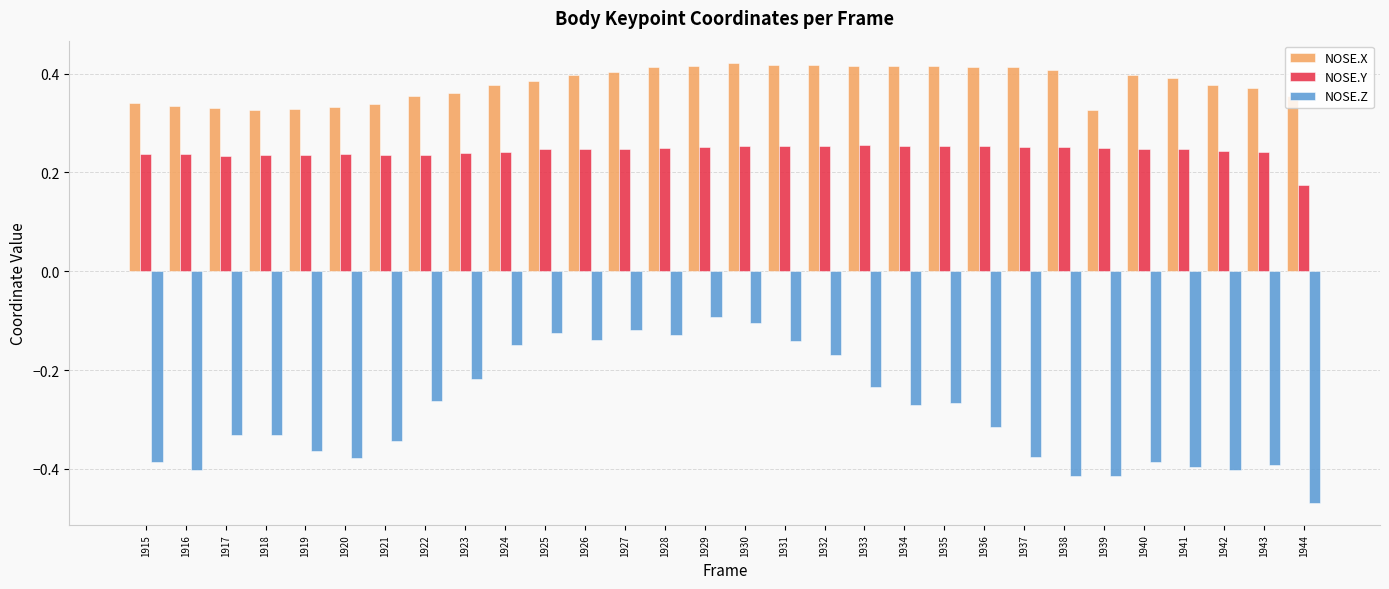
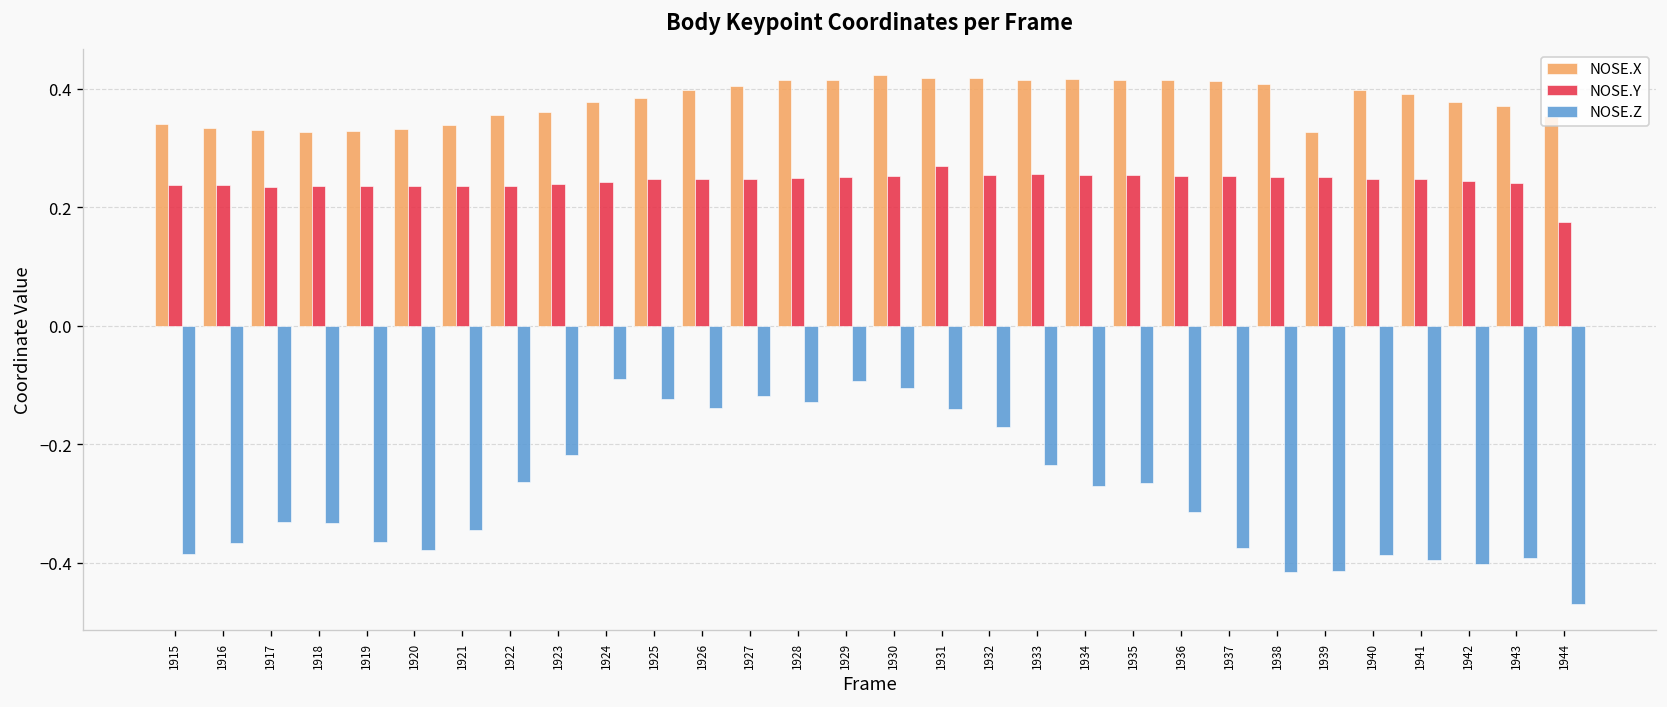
NOSE.Z, 1916: -0.40 -> -0.37
NOSE.Z, 1924: -0.15 -> -0.09
NOSE.Y, 1931: 0.25 -> 0.27
